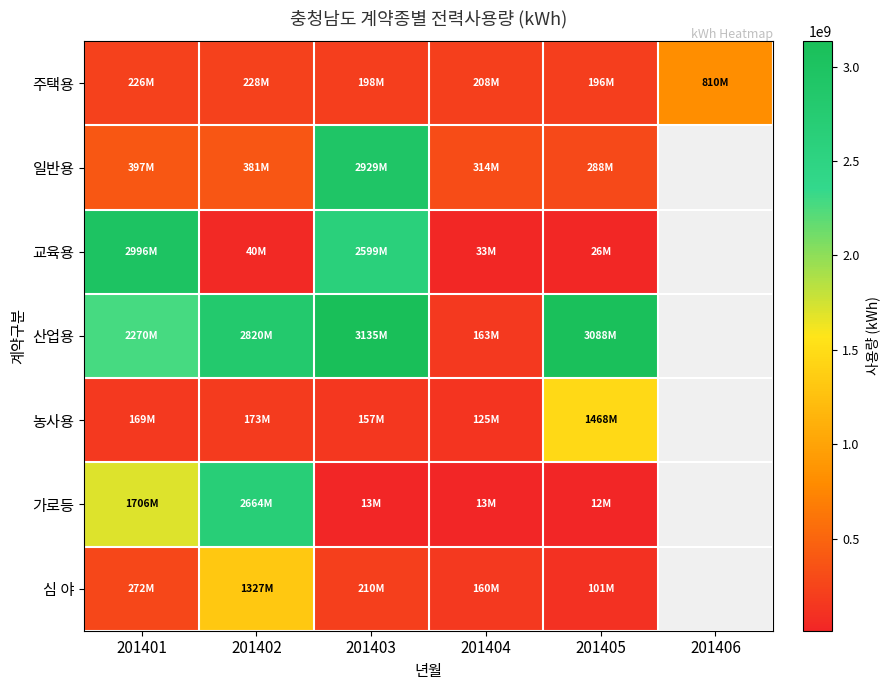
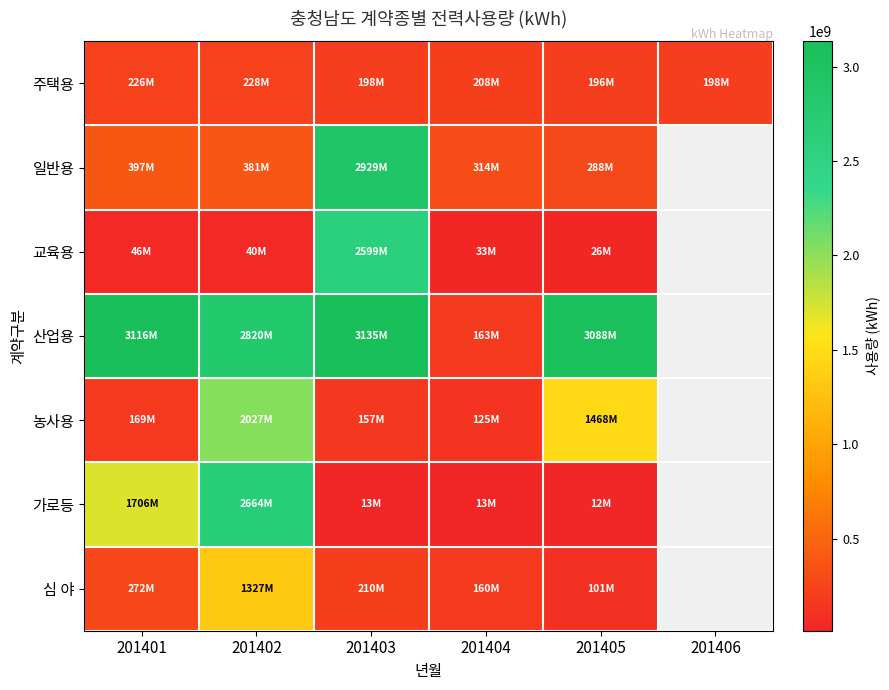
주택용, 201406: 810M -> 198M
교육용, 201401: 2996M -> 46M
산업용, 201401: 2270M -> 3116M
농사용, 201402: 173M -> 2027M
